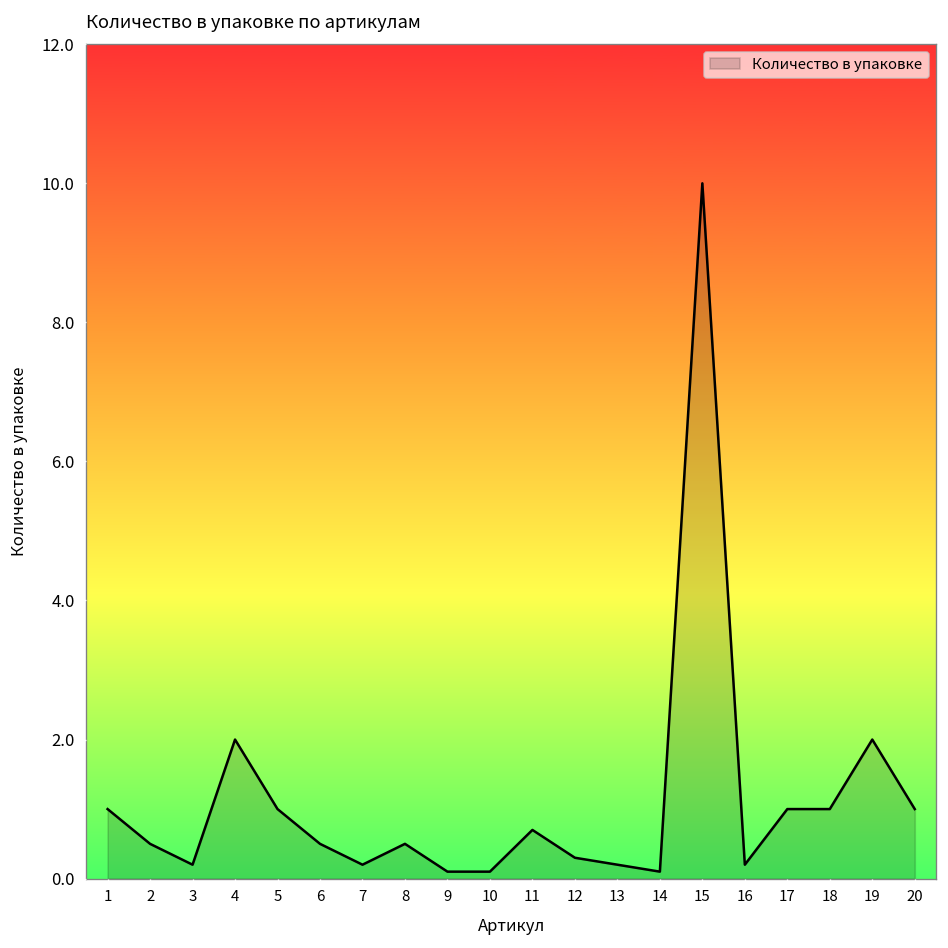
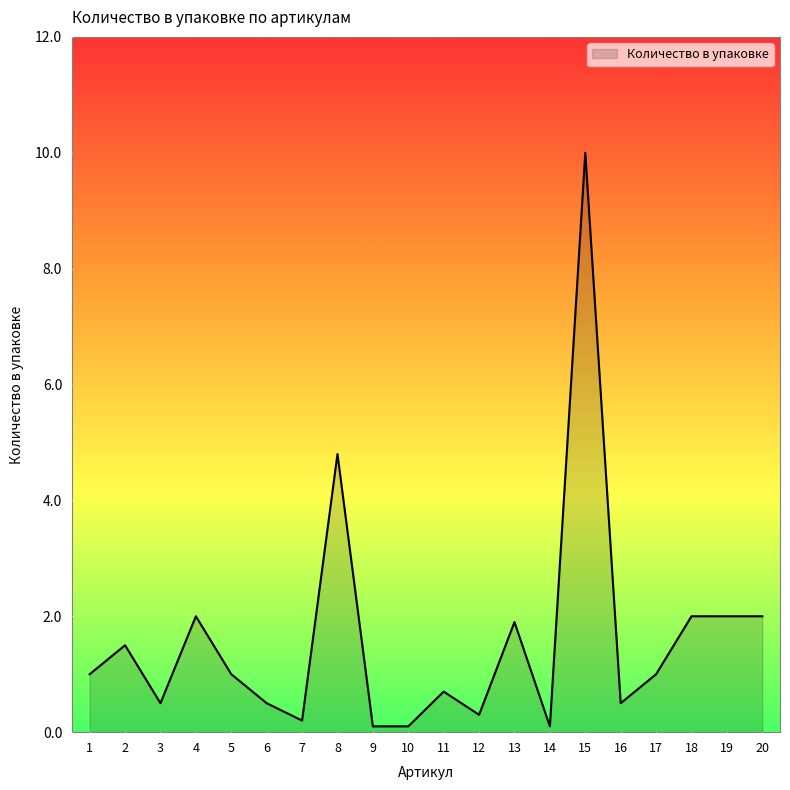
2: 0.5 -> 1.5
3: 0.2 -> 0.5
8: 0.5 -> 4.8
13: 0.2 -> 1.9
16: 0.2 -> 0.5
18: 1 -> 2
20: 1 -> 2
